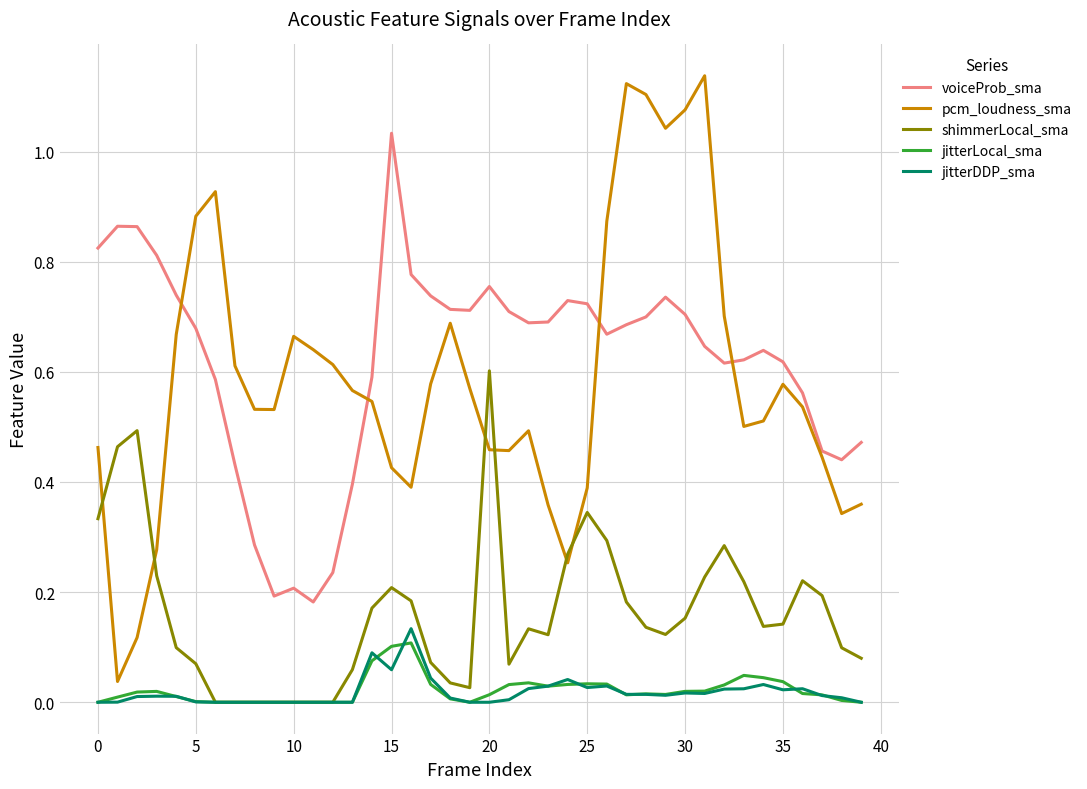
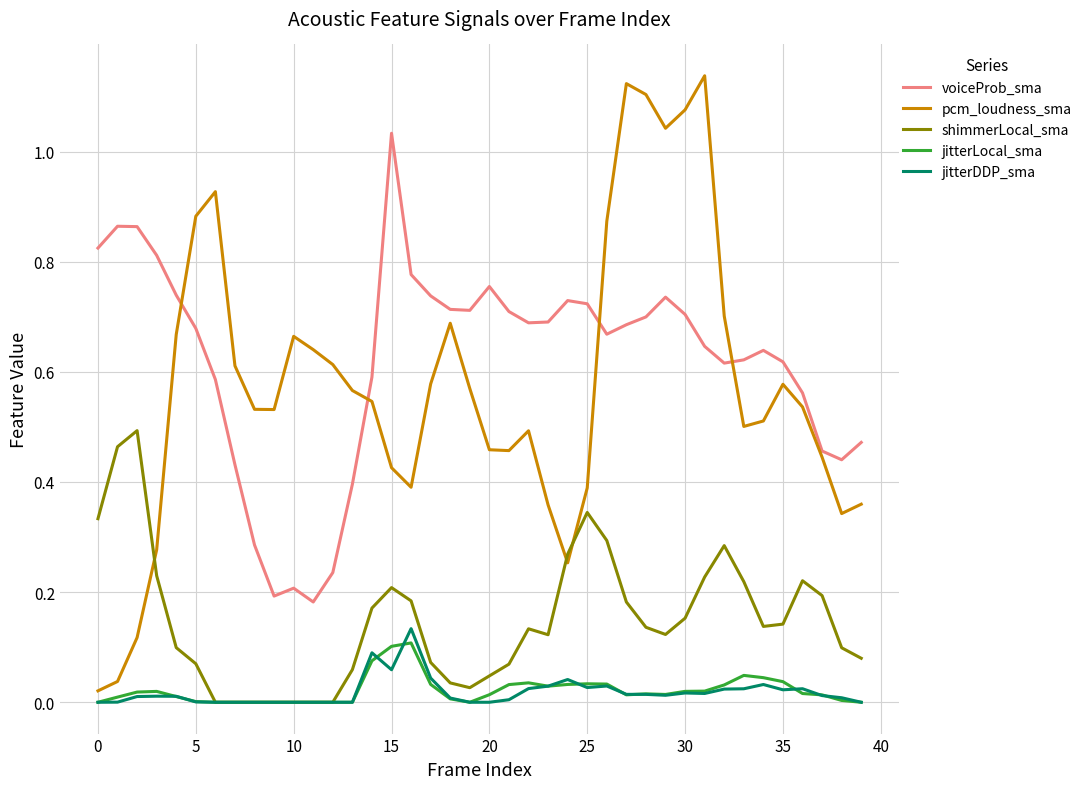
pcm_loudness_sma, 0: 0.46 -> 0.02
shimmerLocal_sma, 20: 0.60 -> 0.05
